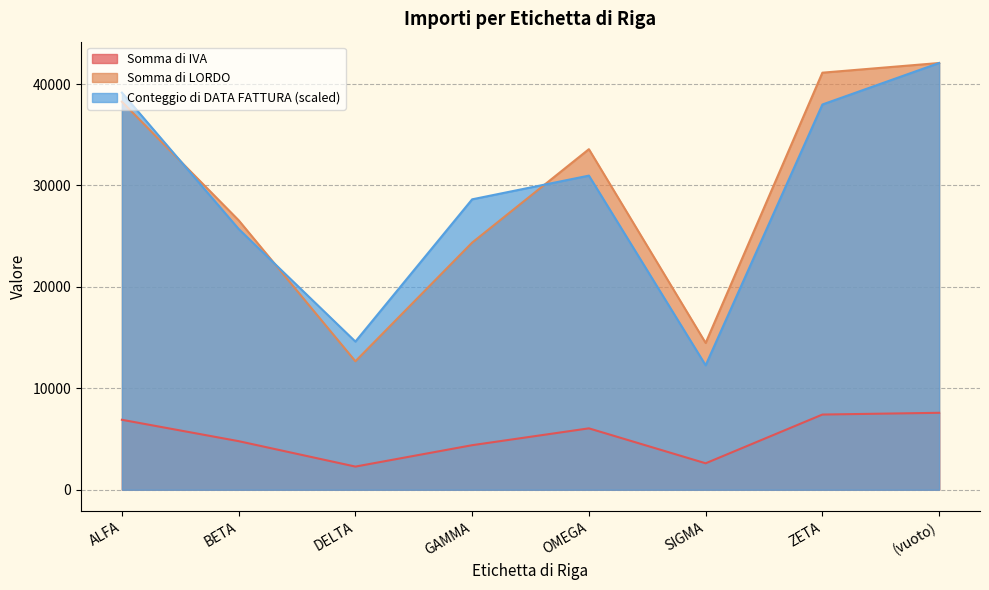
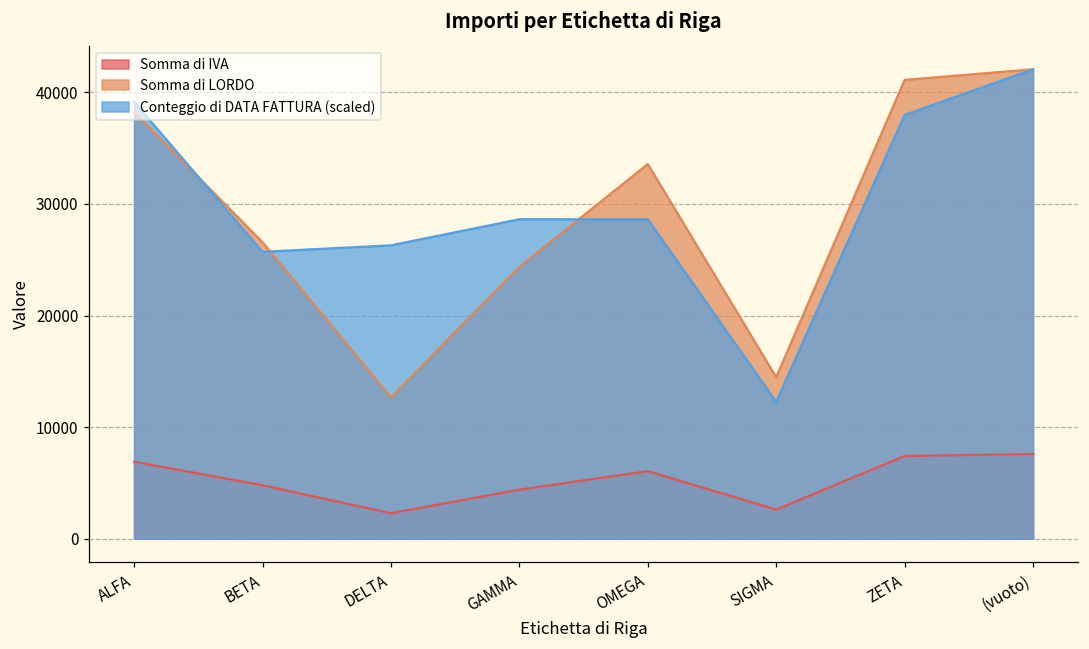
Conteggio di DATA FATTURA (scaled), DELTA: 14600 -> 26300
Conteggio di DATA FATTURA (scaled), OMEGA: 31000 -> 28600
